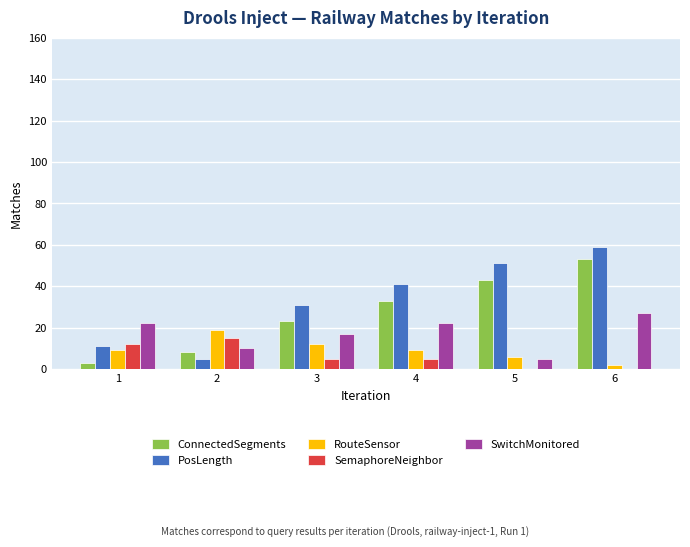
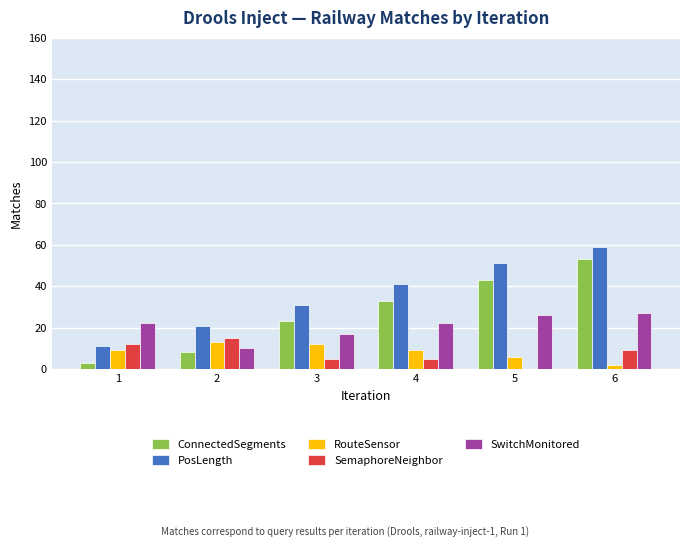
PosLength, 2: 5 -> 21
RouteSensor, 2: 19 -> 13
SwitchMonitored, 5: 5 -> 26
SemaphoreNeighbor, 6: 0 -> 9
